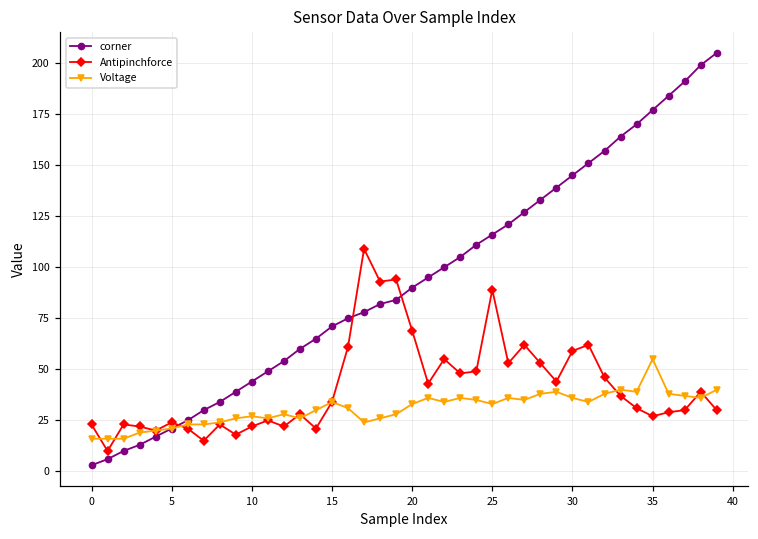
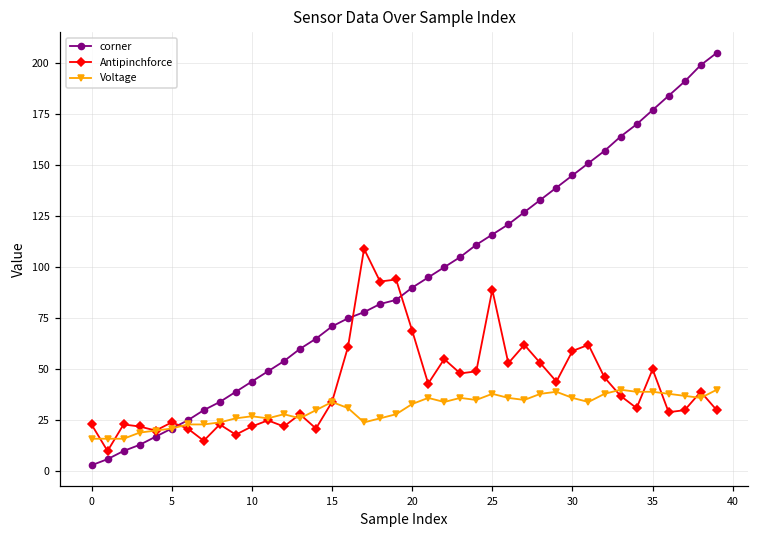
Voltage, 25: 33 -> 38
Antipinchforce, 35: 27 -> 50
Voltage, 35: 55 -> 39
